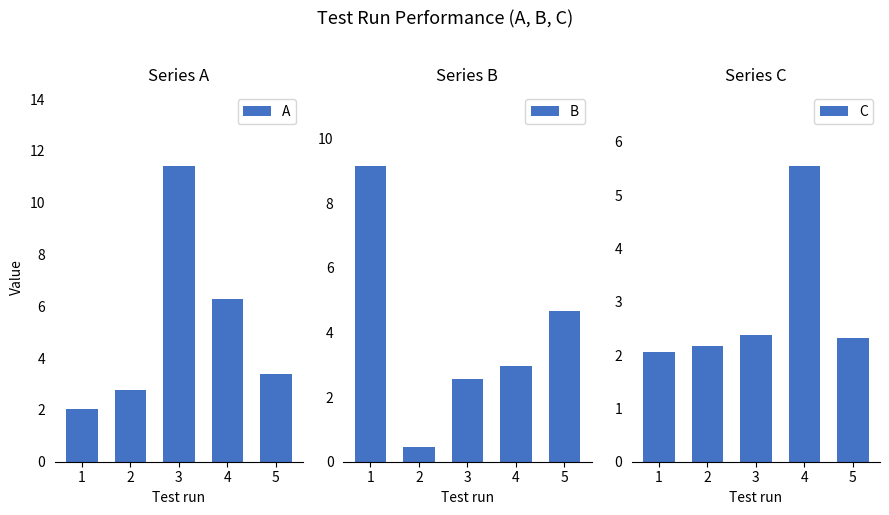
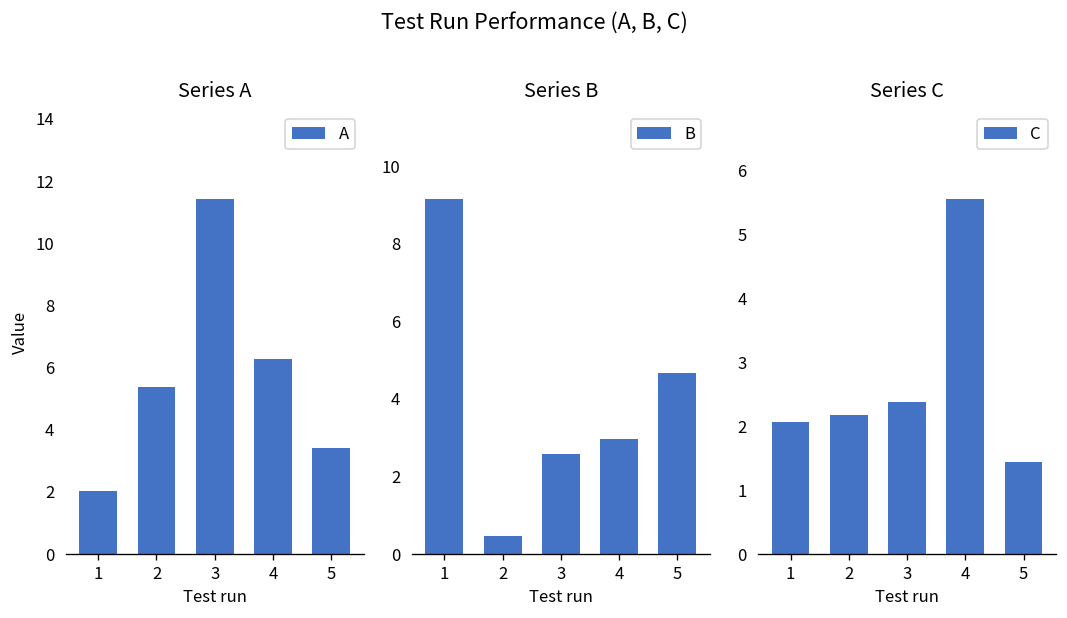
Series A, 2: 2.8 -> 5.4
Series C, 5: 2.3 -> 1.4
